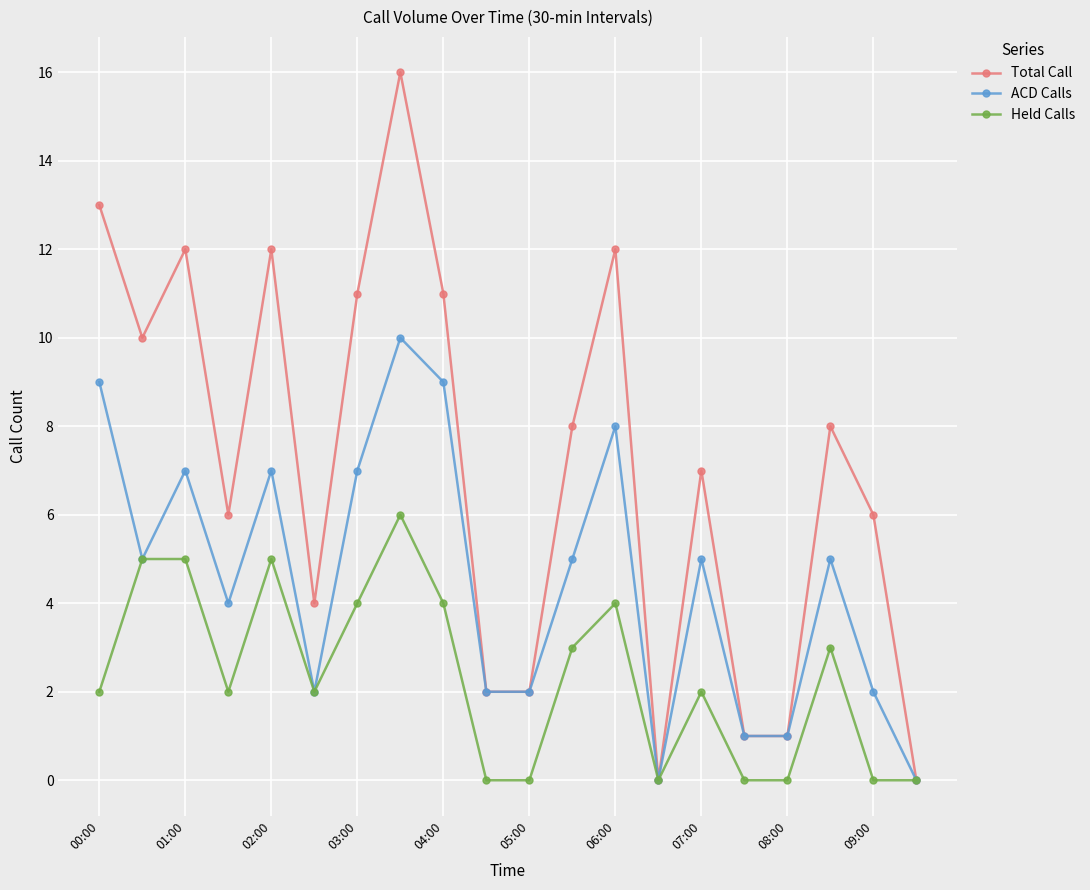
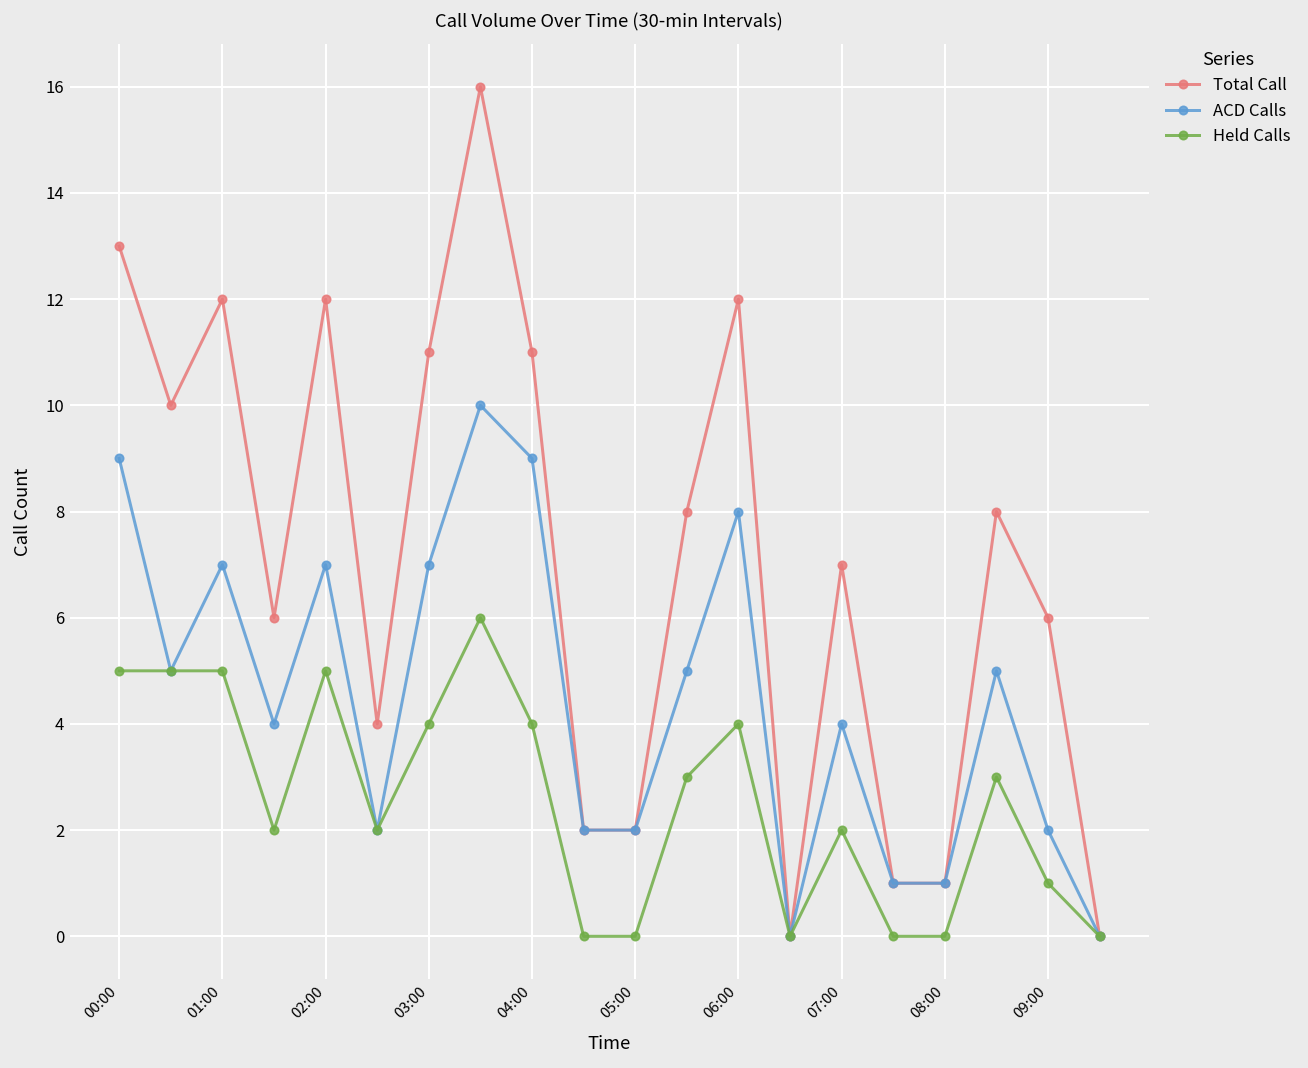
Held Calls, 00:00: 2 -> 5
ACD Calls, 07:00: 5 -> 4
Held Calls, 09:00: 0 -> 1
